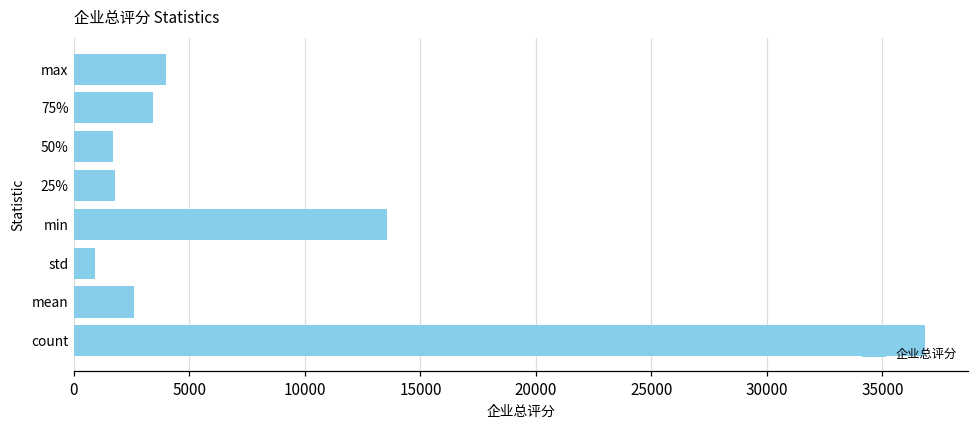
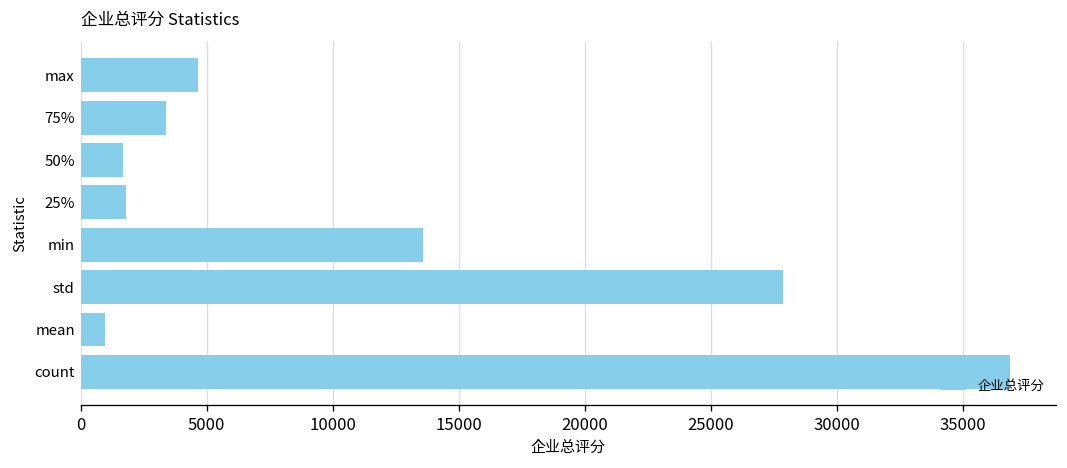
max: 4000 -> 4700
std: 900 -> 27900
mean: 2600 -> 1000
